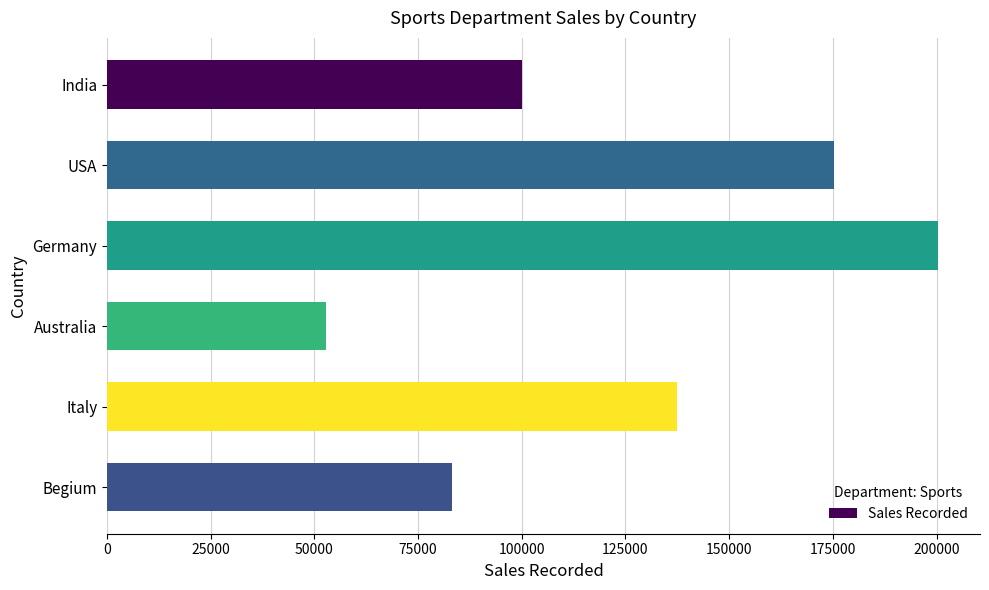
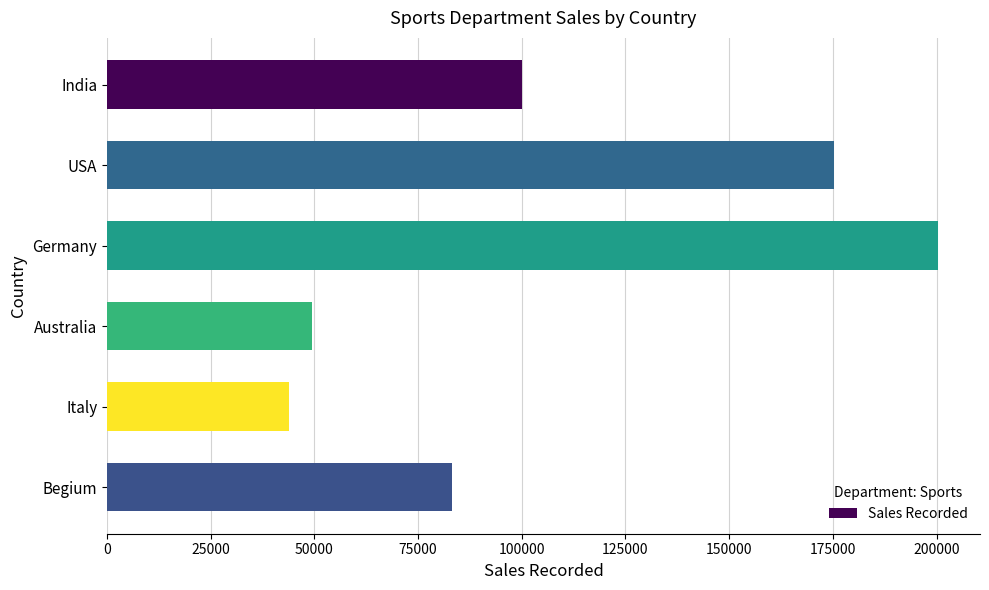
Australia: 53000 -> 49000
Italy: 137000 -> 44000
